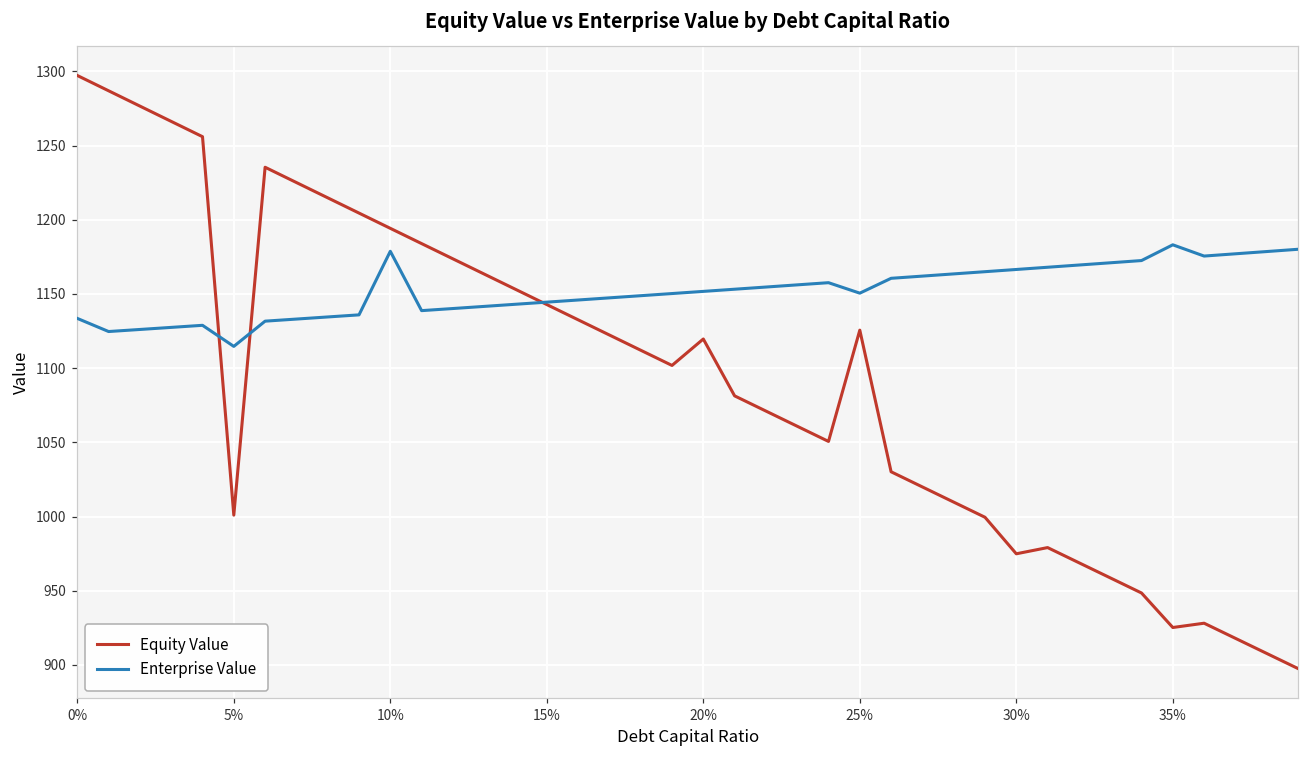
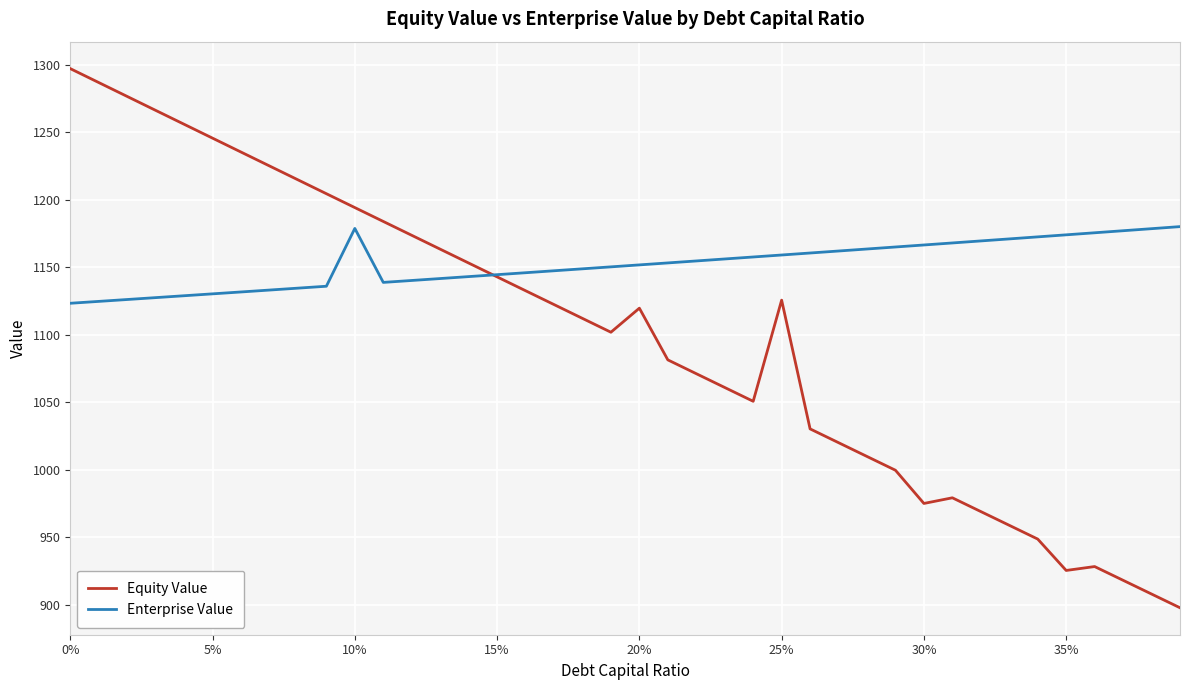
Enterprise Value, 0%: 1134 -> 1123
Equity Value, 5%: 1001 -> 1246
Enterprise Value, 5%: 1115 -> 1130
Enterprise Value, 25%: 1151 -> 1159
Enterprise Value, 35%: 1183 -> 1174
